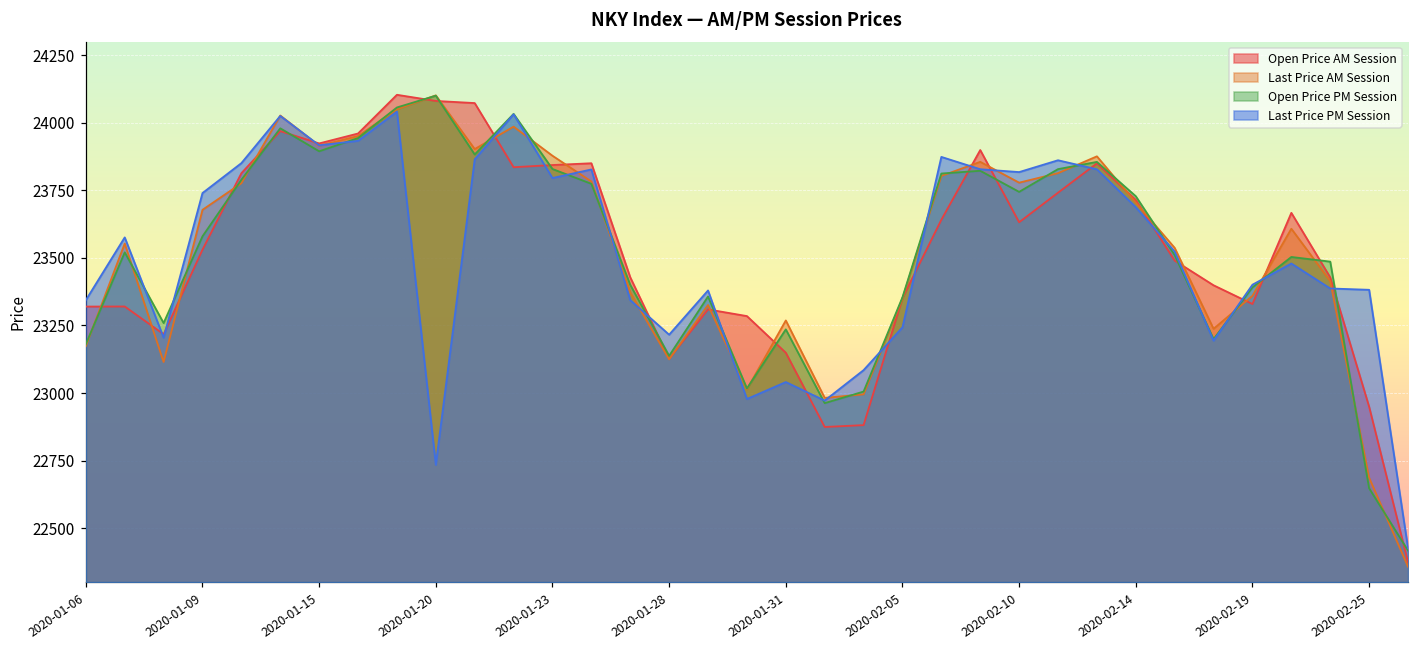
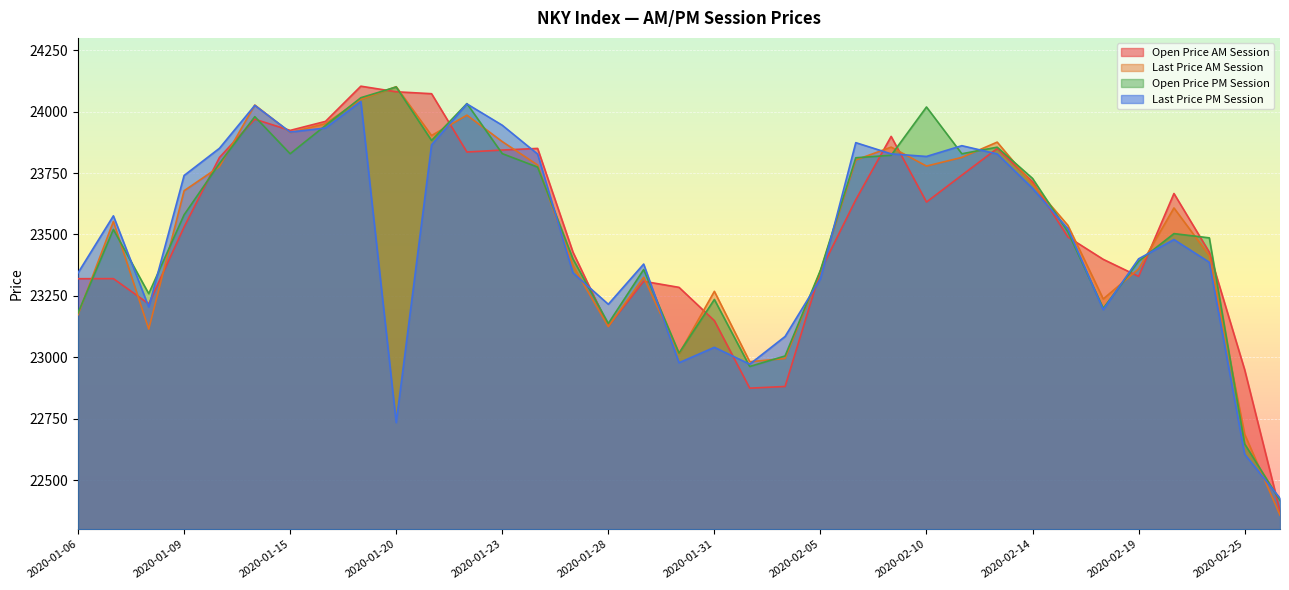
Open Price PM Session, 2020-01-15: 23890 -> 23830
Last Price PM Session, 2020-01-23: 23800 -> 23940
Last Price PM Session, 2020-02-05: 23240 -> 23320
Open Price PM Session, 2020-02-10: 23740 -> 24020
Last Price PM Session, 2020-02-25: 23380 -> 22610
